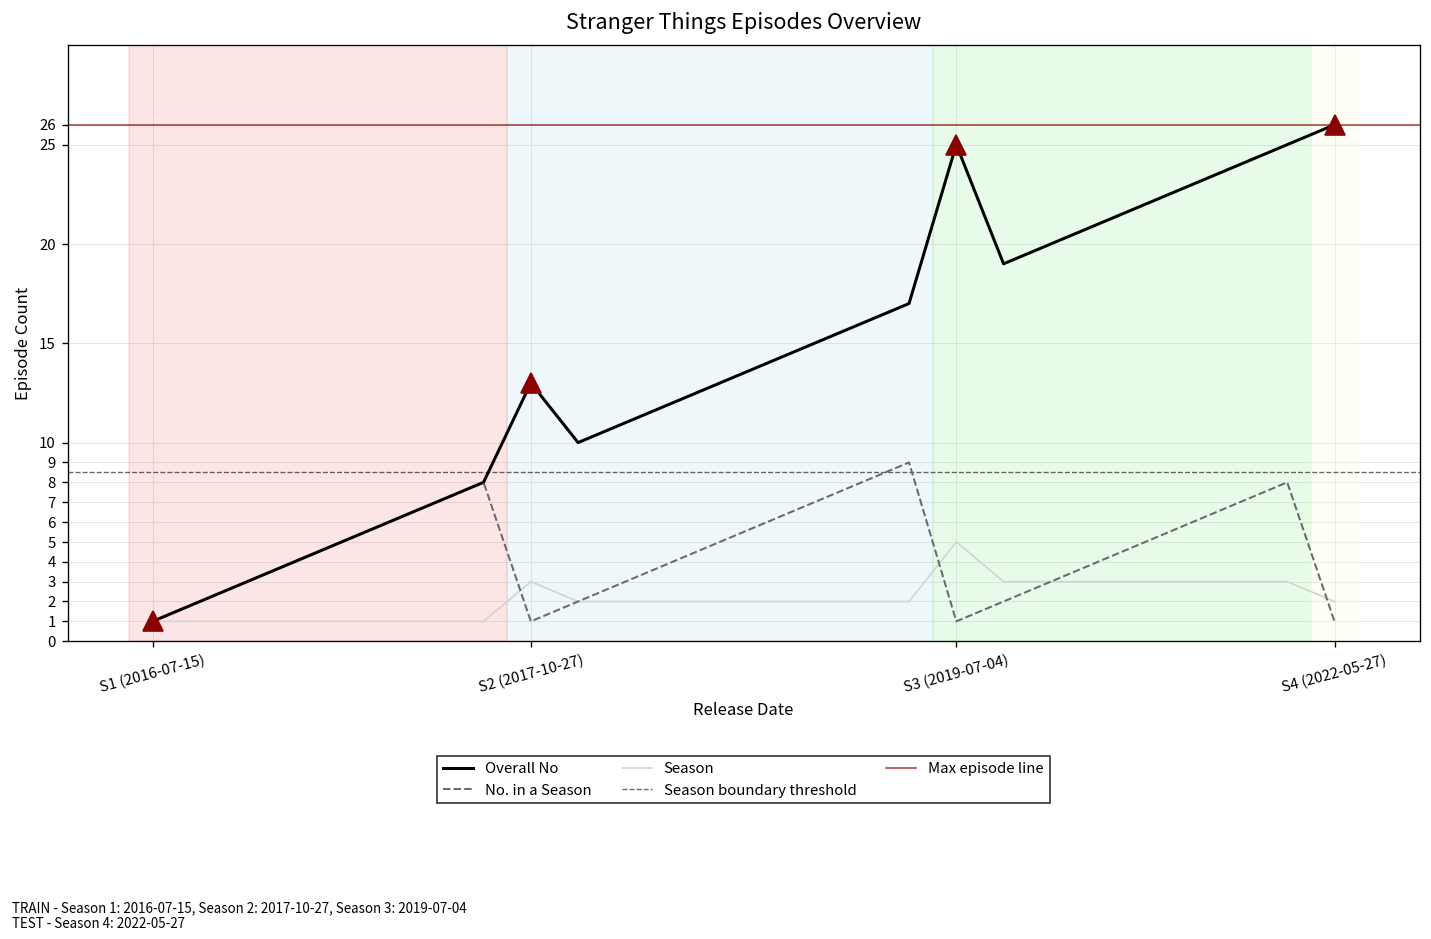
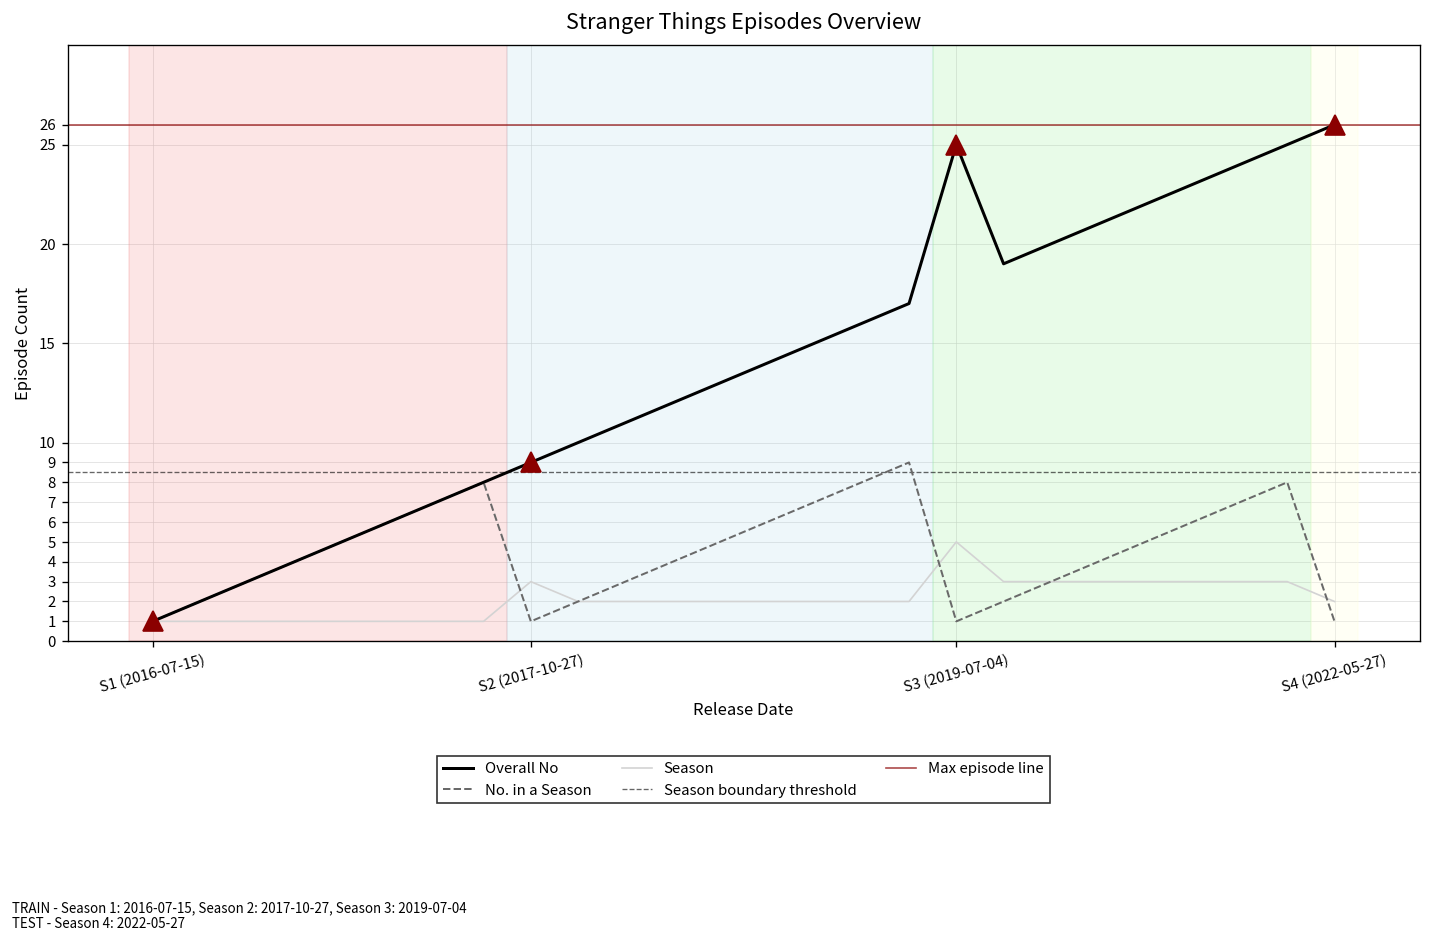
Overall No, S2 (2017-10-27): 13 -> 9
